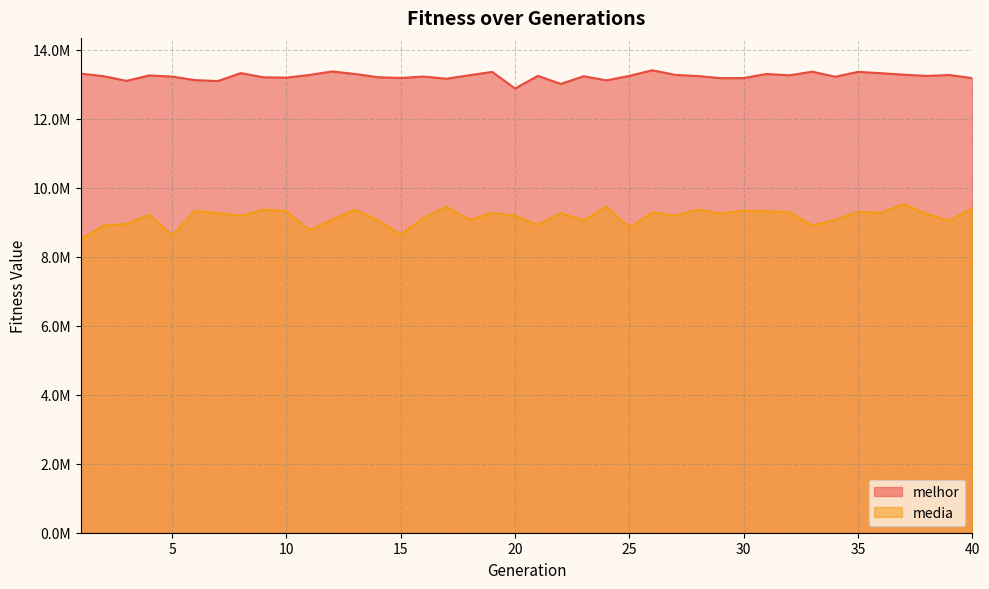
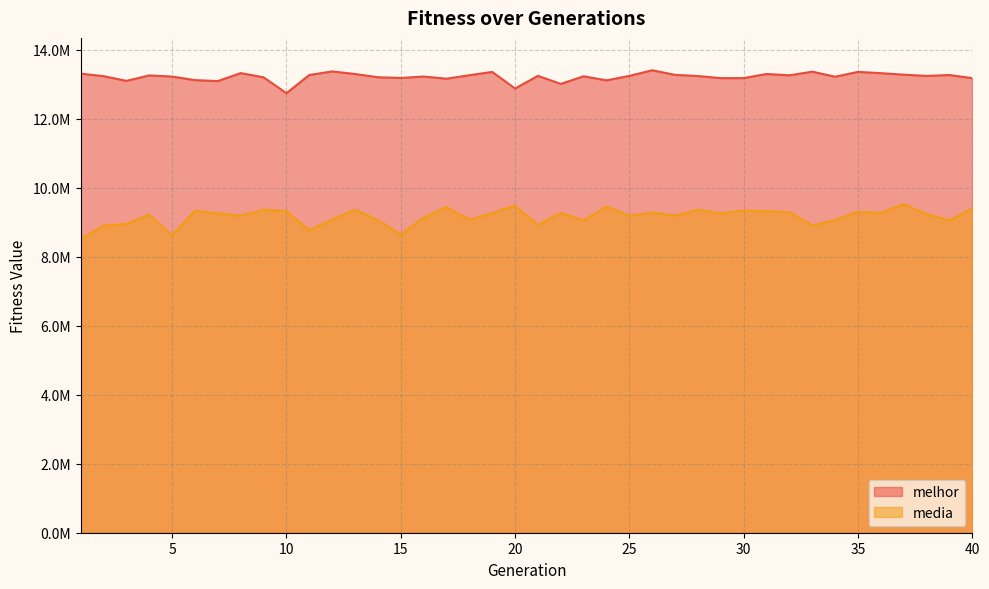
melhor, 10: 13200000 -> 12700000
media, 20: 9200000 -> 9500000
media, 25: 8800000 -> 9200000
